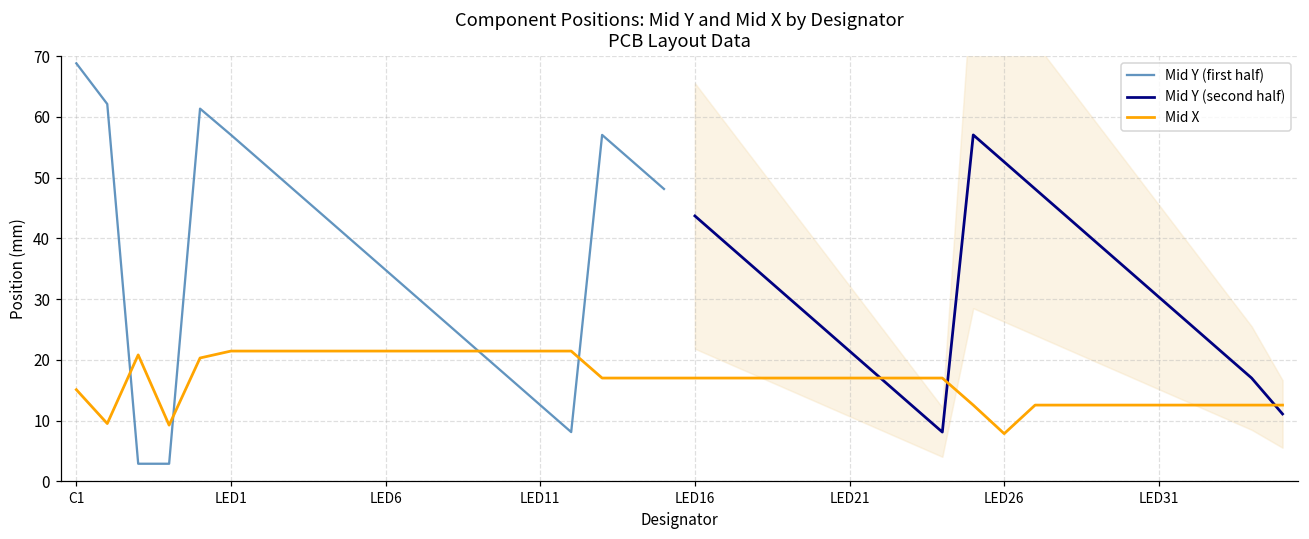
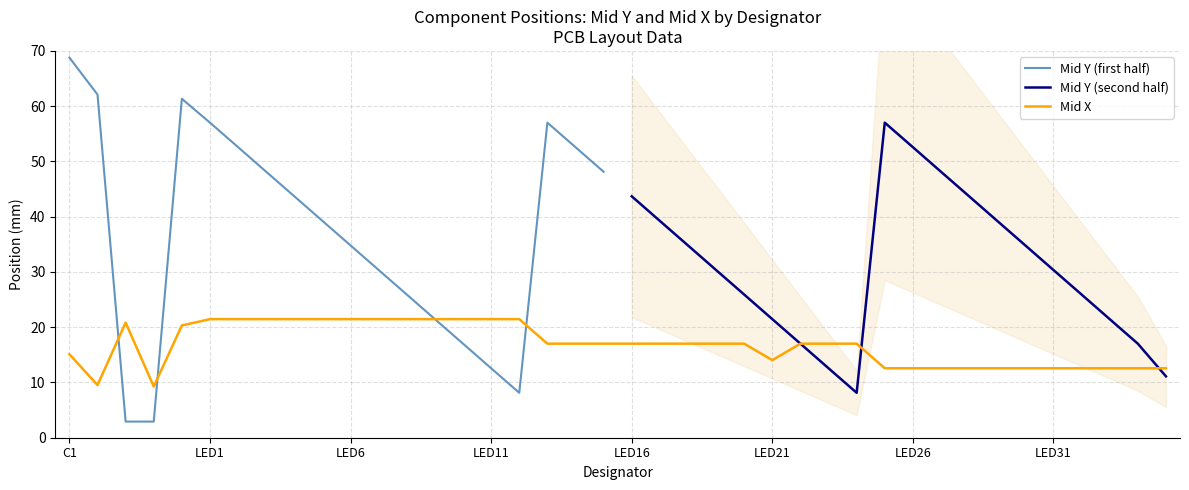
Mid X, LED21: 17 -> 14
Mid X, LED26: 8 -> 13
